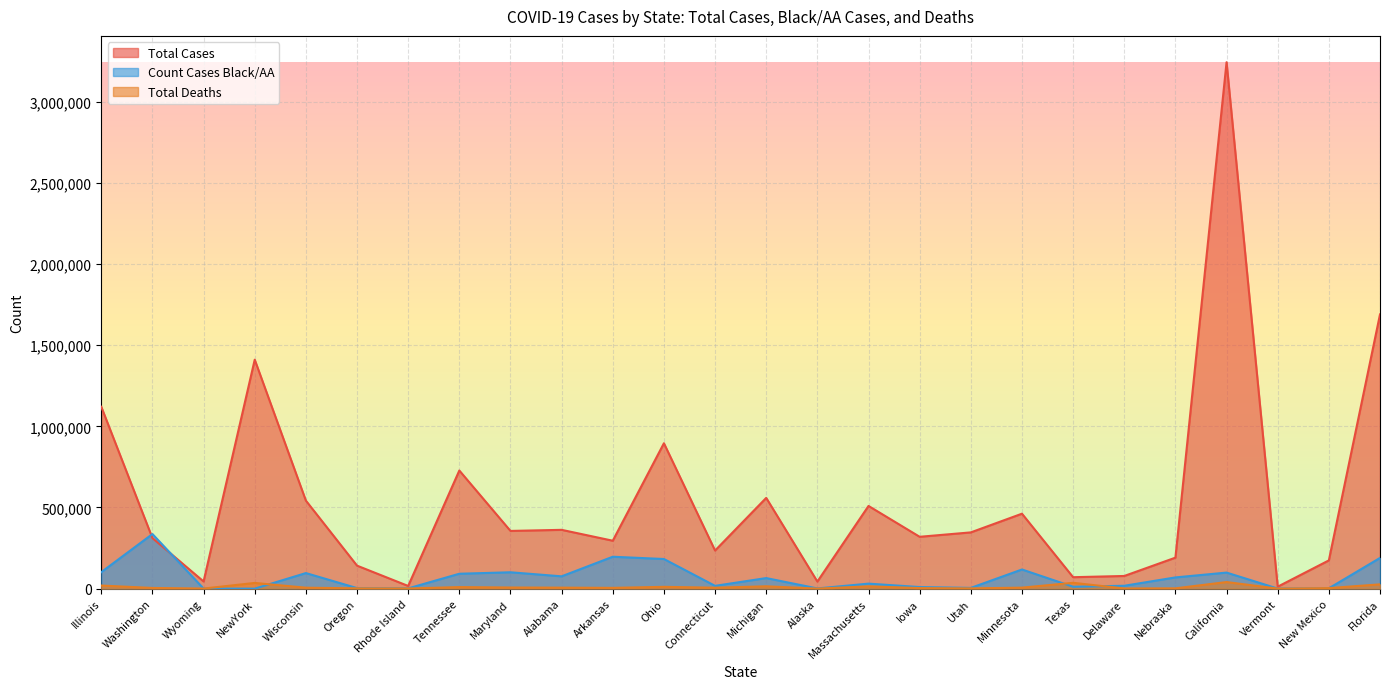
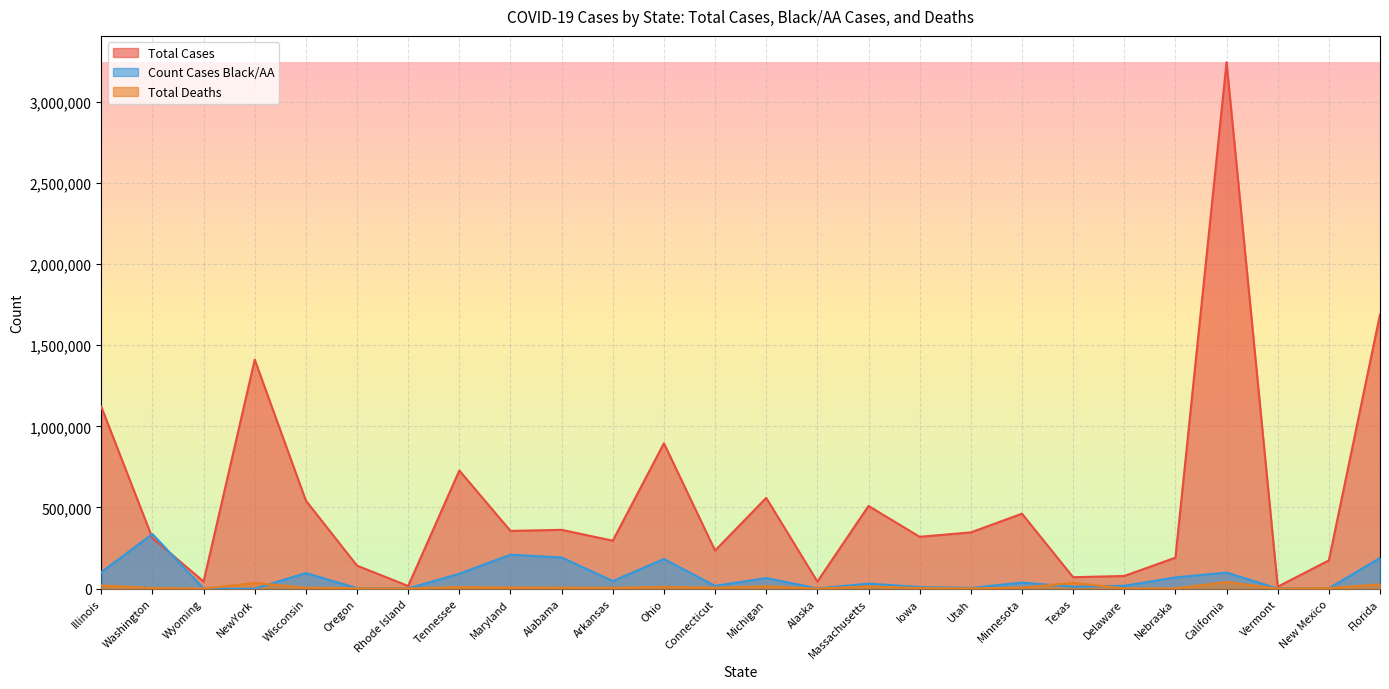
Count Cases Black/AA, Maryland: 100,000 -> 210,000
Count Cases Black/AA, Alabama: 80,000 -> 190,000
Count Cases Black/AA, Arkansas: 200,000 -> 50,000
Count Cases Black/AA, Minnesota: 120,000 -> 40,000
